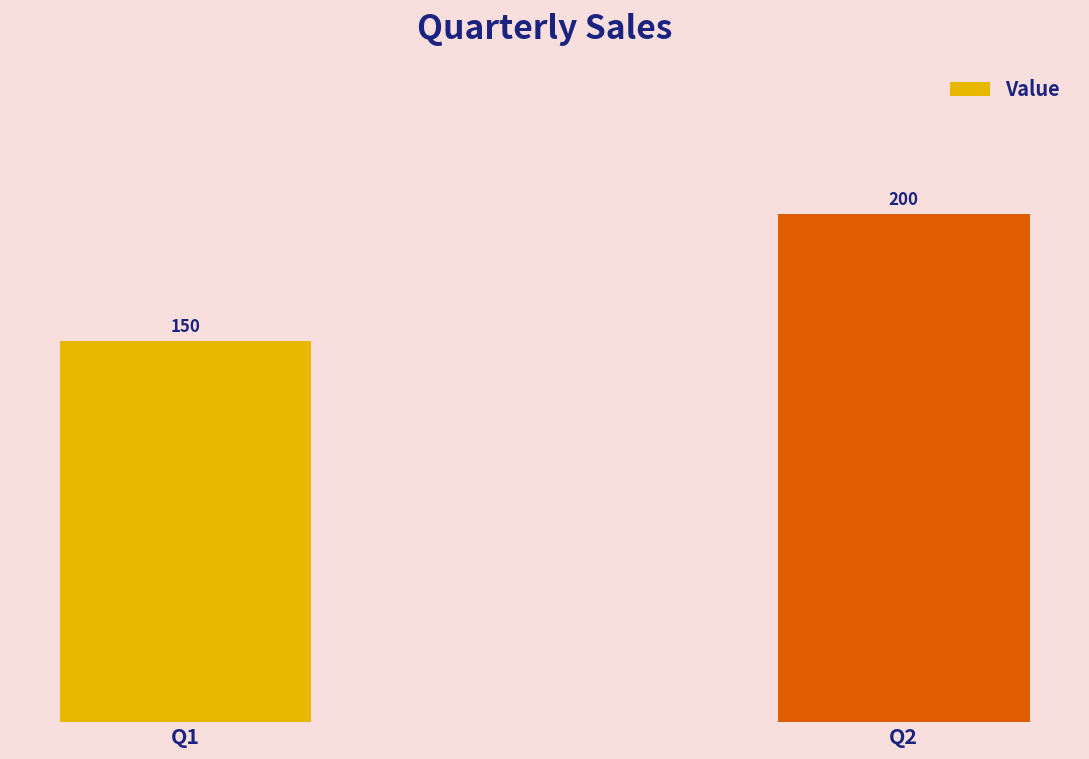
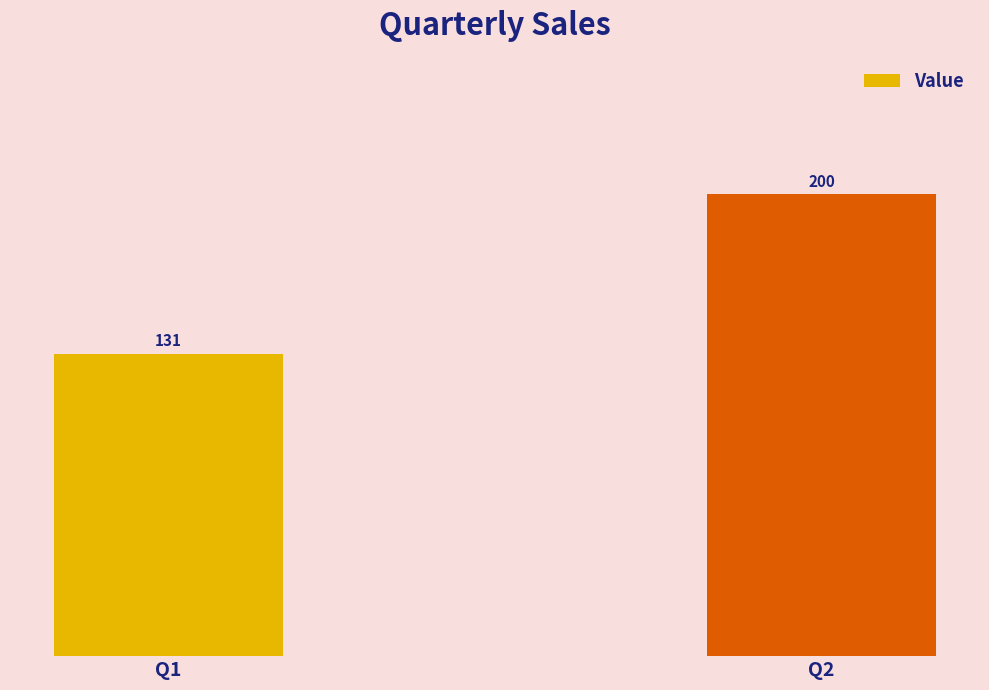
Q1: 150 -> 131
